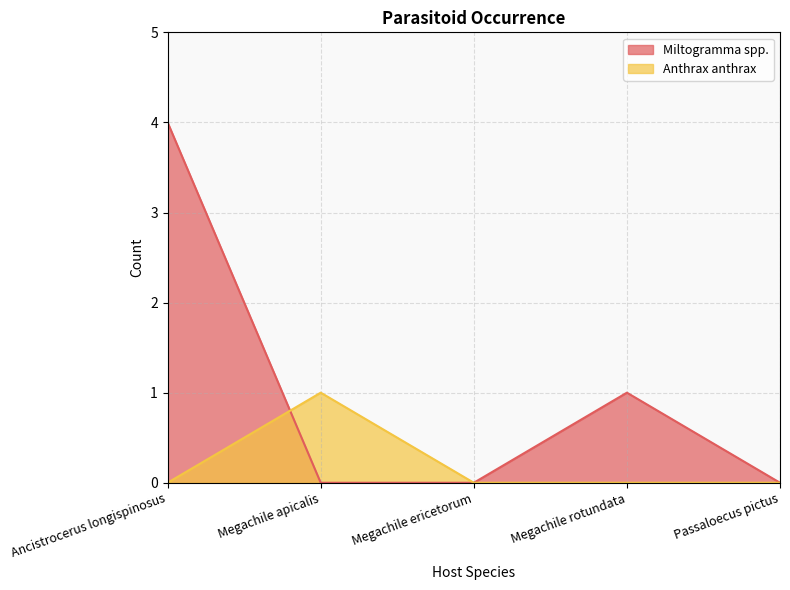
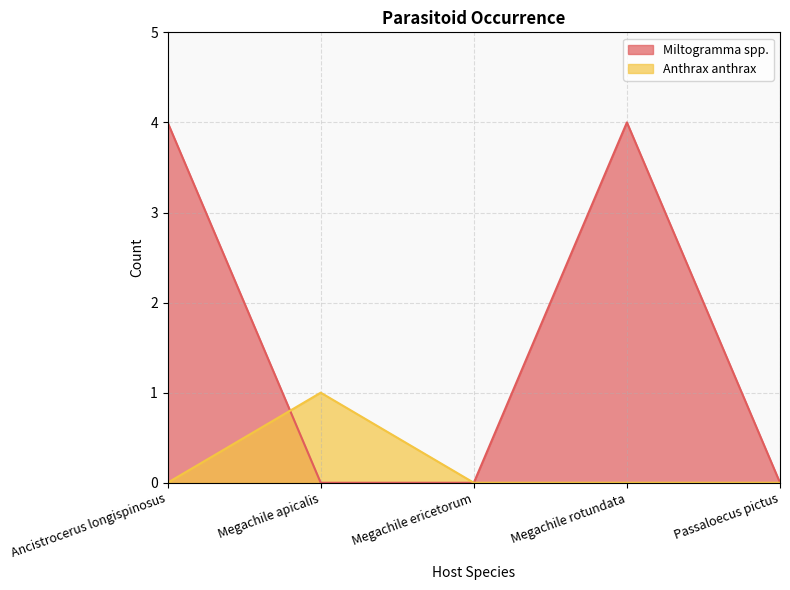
Miltogramma spp., Megachile rotundata: 1 -> 4
